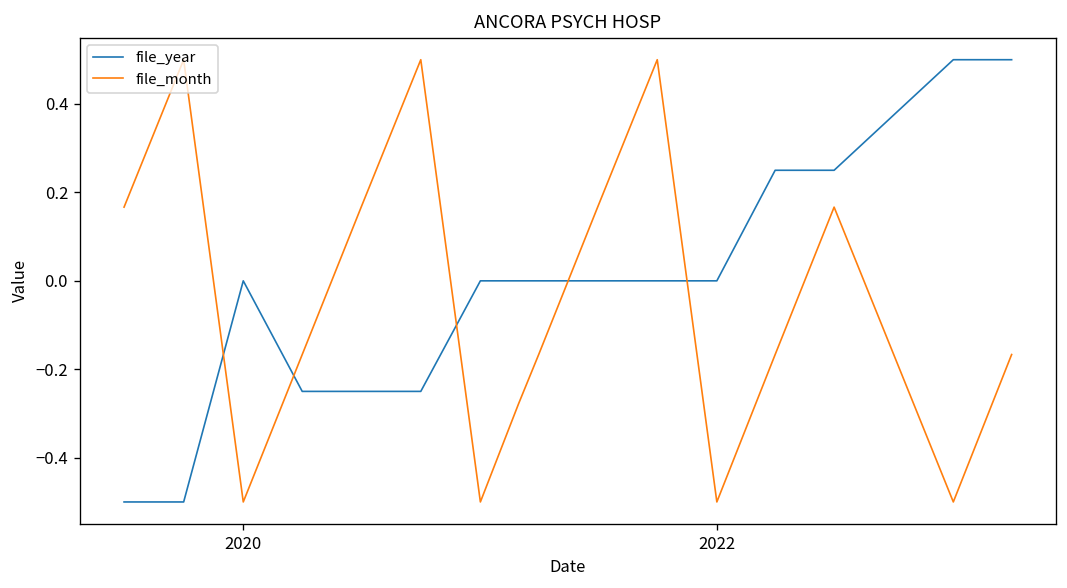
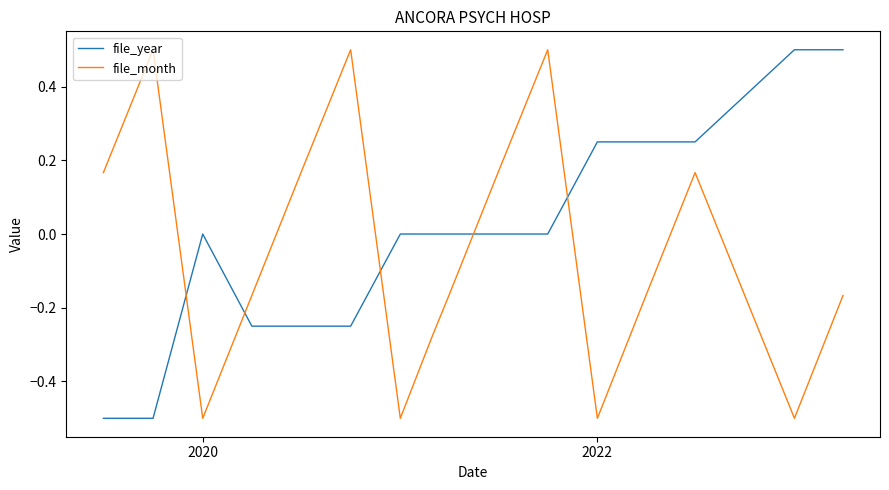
file_year, 2022: 0.00 -> 0.25
